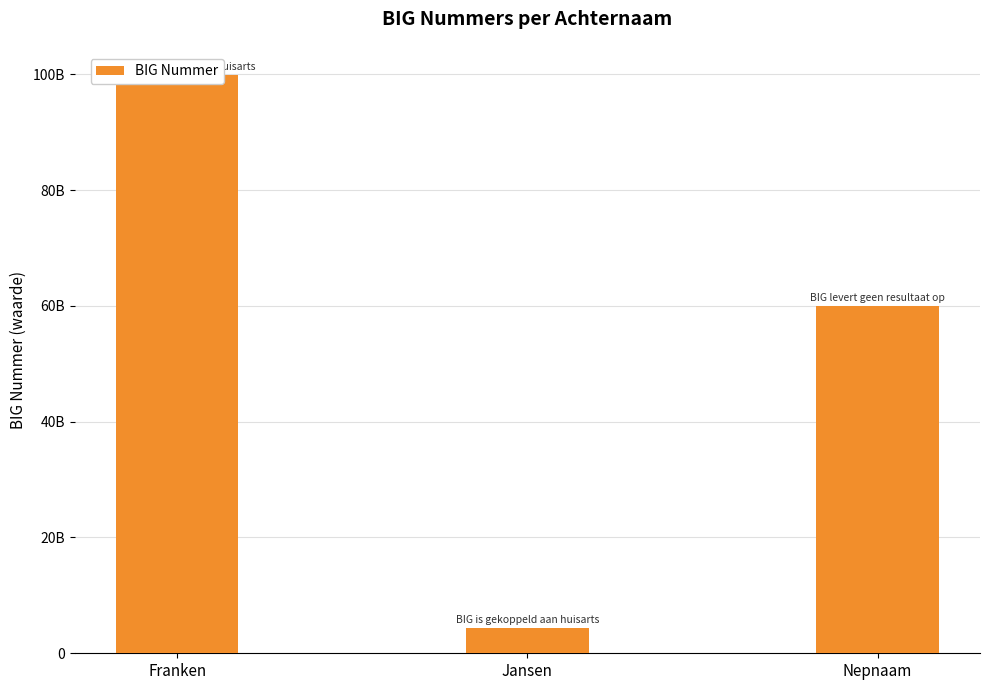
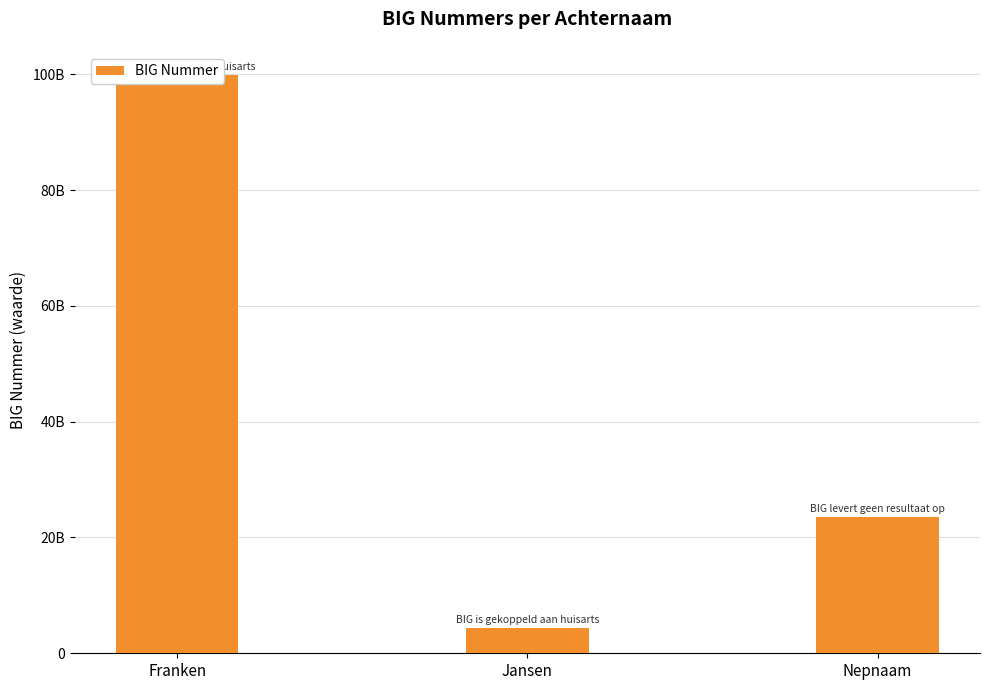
Nepnaam: 60000000000 -> 24000000000
